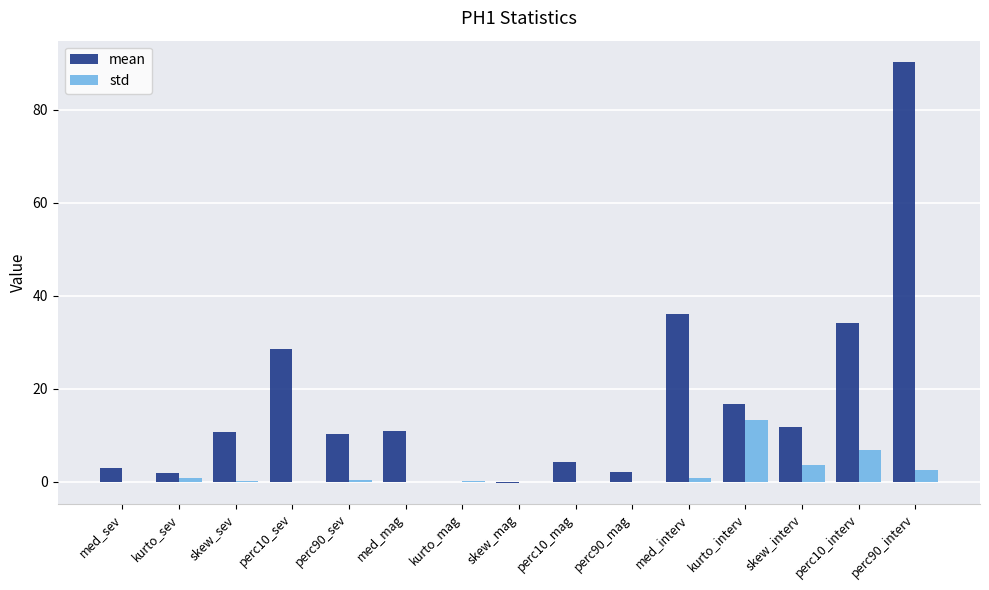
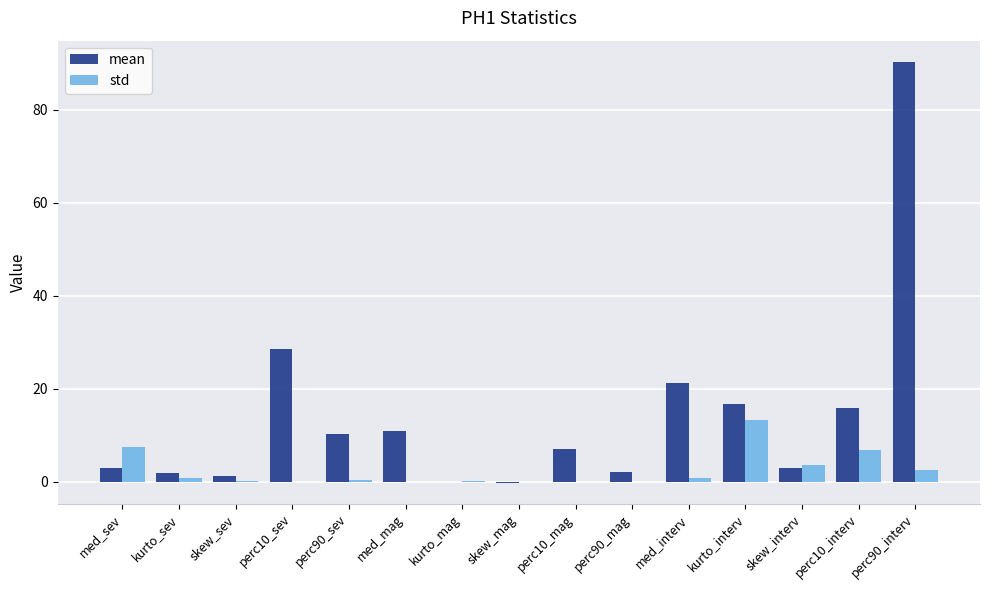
std, med_sev: 0 -> 7
mean, skew_sev: 11 -> 1
mean, perc10_mag: 4 -> 7
mean, med_interv: 36 -> 21
mean, skew_interv: 12 -> 3
mean, perc10_interv: 34 -> 16
